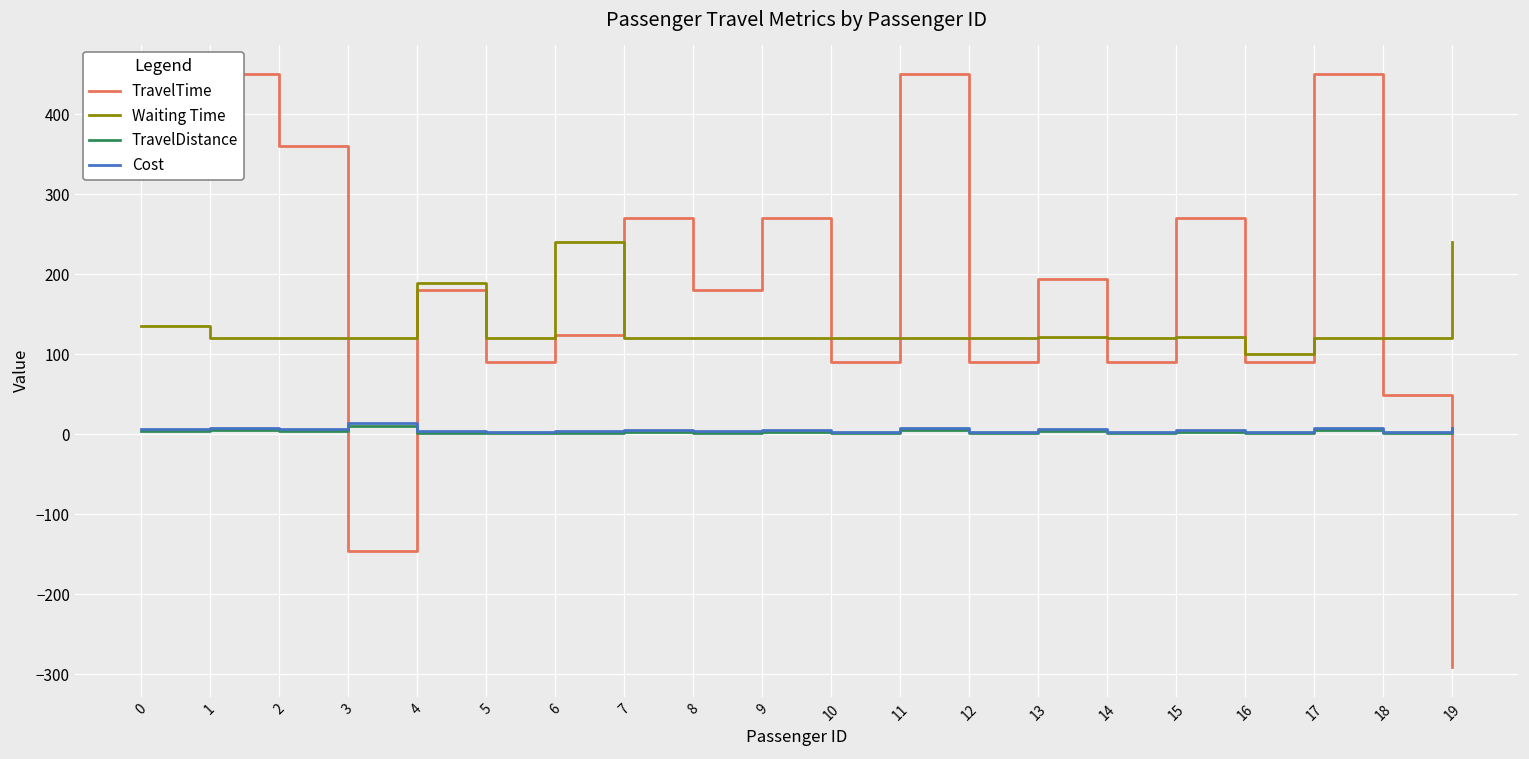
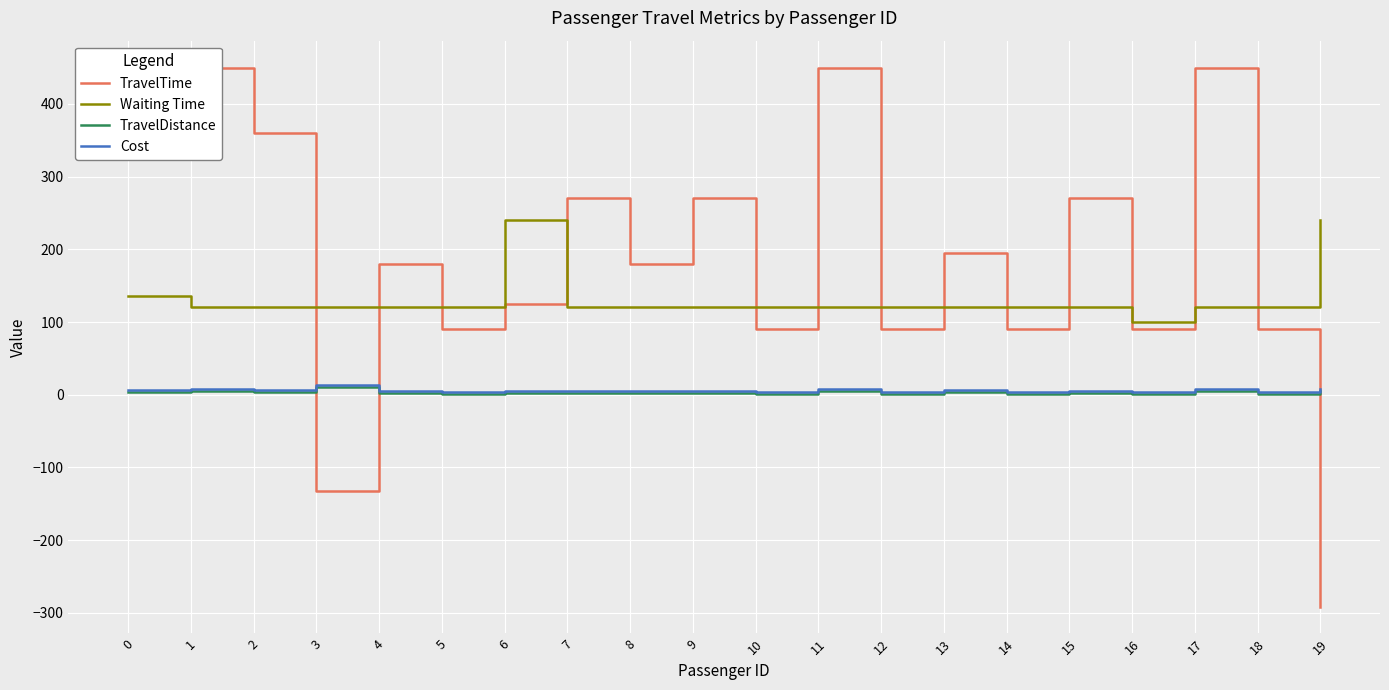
TravelTime, 3: -150 -> -130
Waiting Time, 4: 190 -> 120
TravelTime, 18: 50 -> 90
